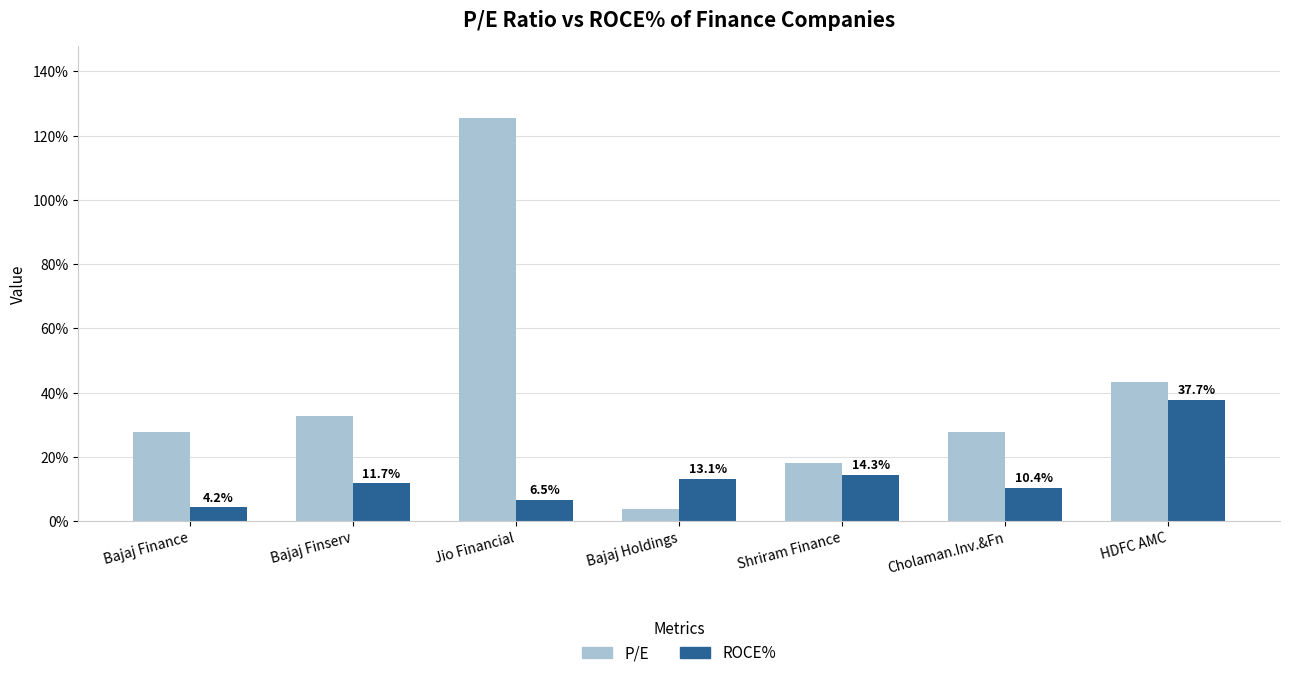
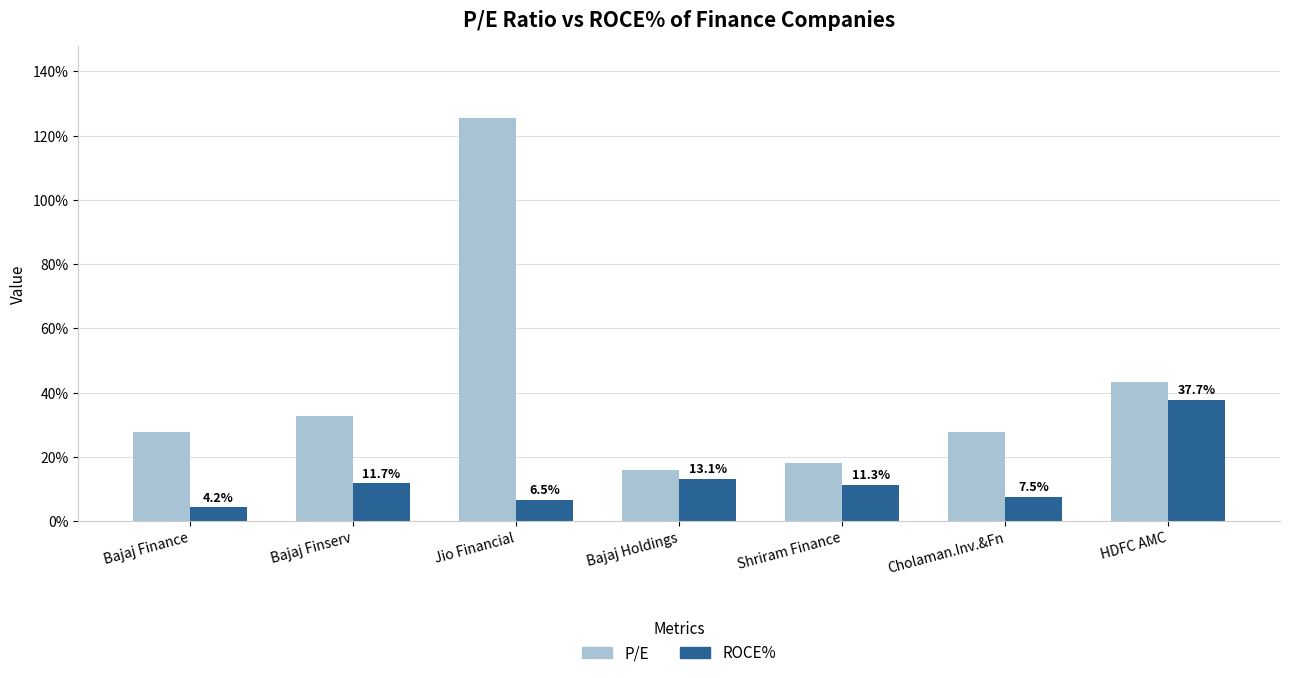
P/E, Bajaj Holdings: 4% -> 16%
ROCE%, Shriram Finance: 14.3% -> 11.3%
ROCE%, Cholaman.Inv.&Fn: 10.4% -> 7.5%
